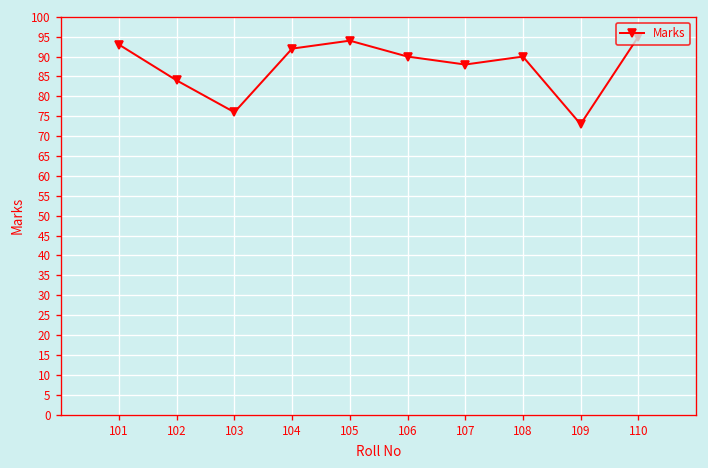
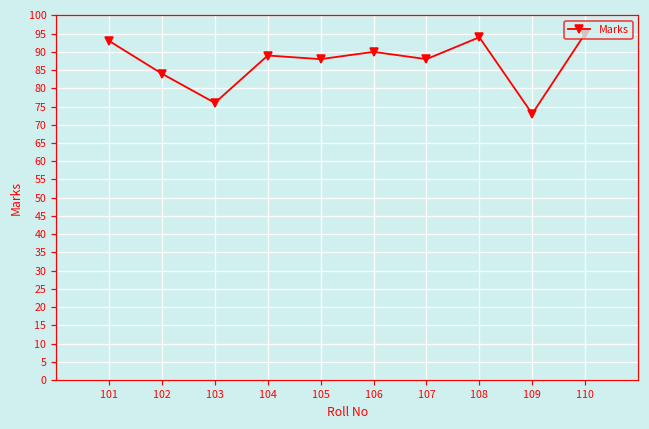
104: 92 -> 89
105: 94 -> 88
108: 90 -> 94
